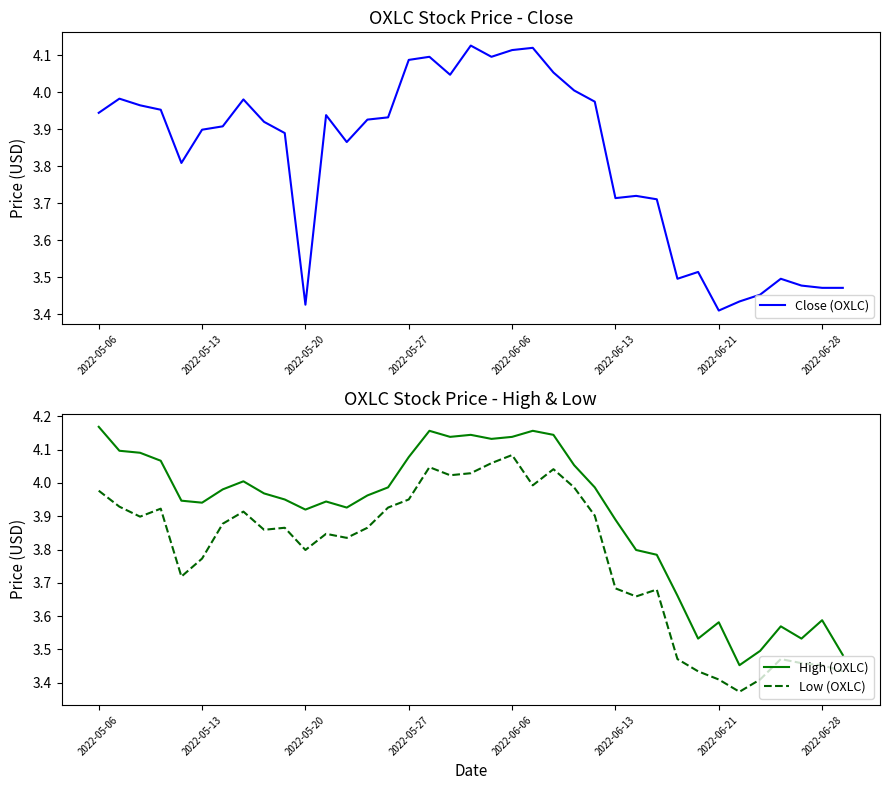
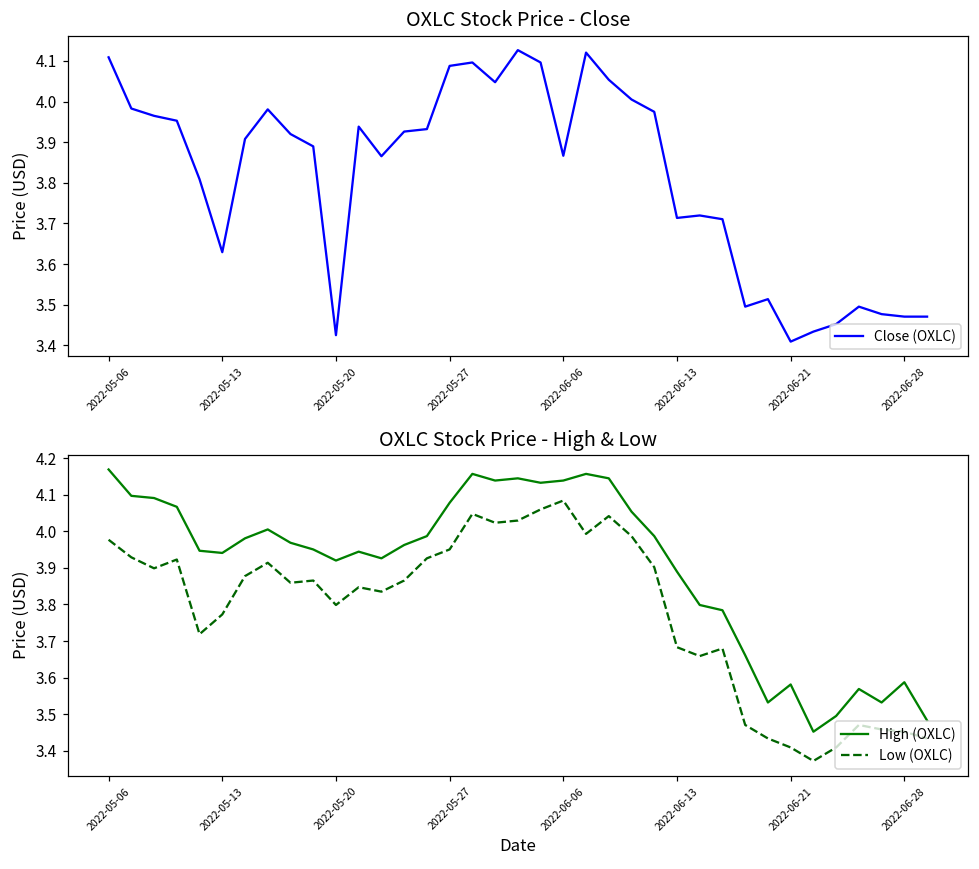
OXLC Stock Price - Close, 2022-05-06: 3.94 -> 4.11
OXLC Stock Price - Close, 2022-05-13: 3.90 -> 3.63
OXLC Stock Price - Close, 2022-06-06: 4.11 -> 3.87
